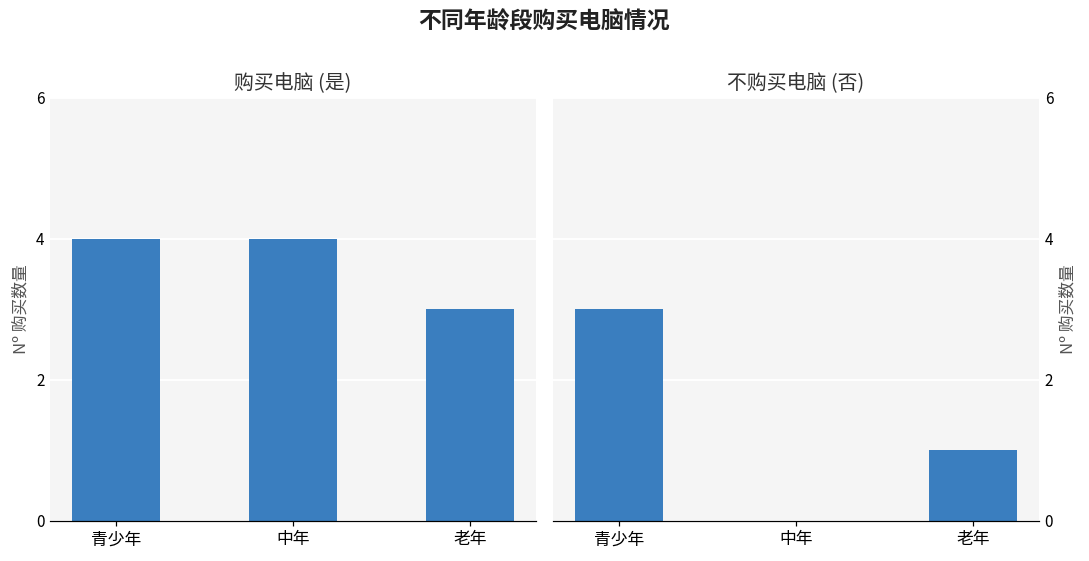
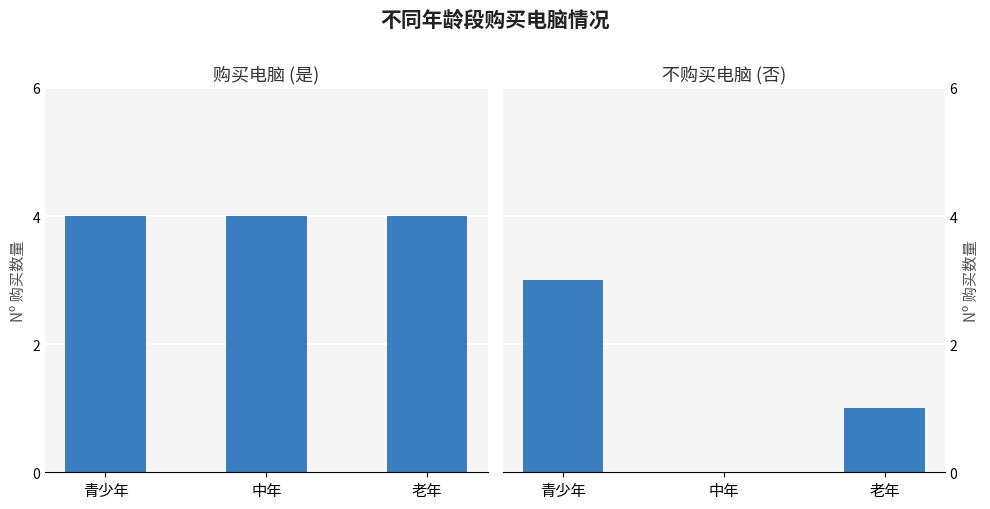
购买电脑 (是), 老年: 3 -> 4
